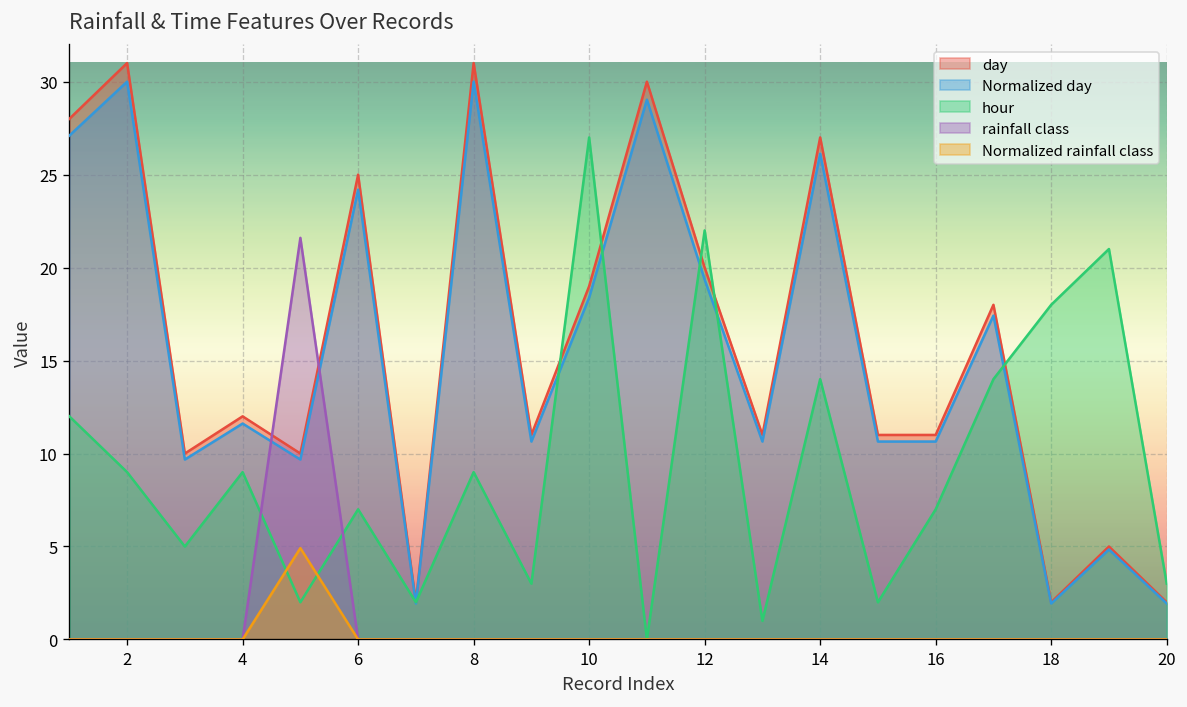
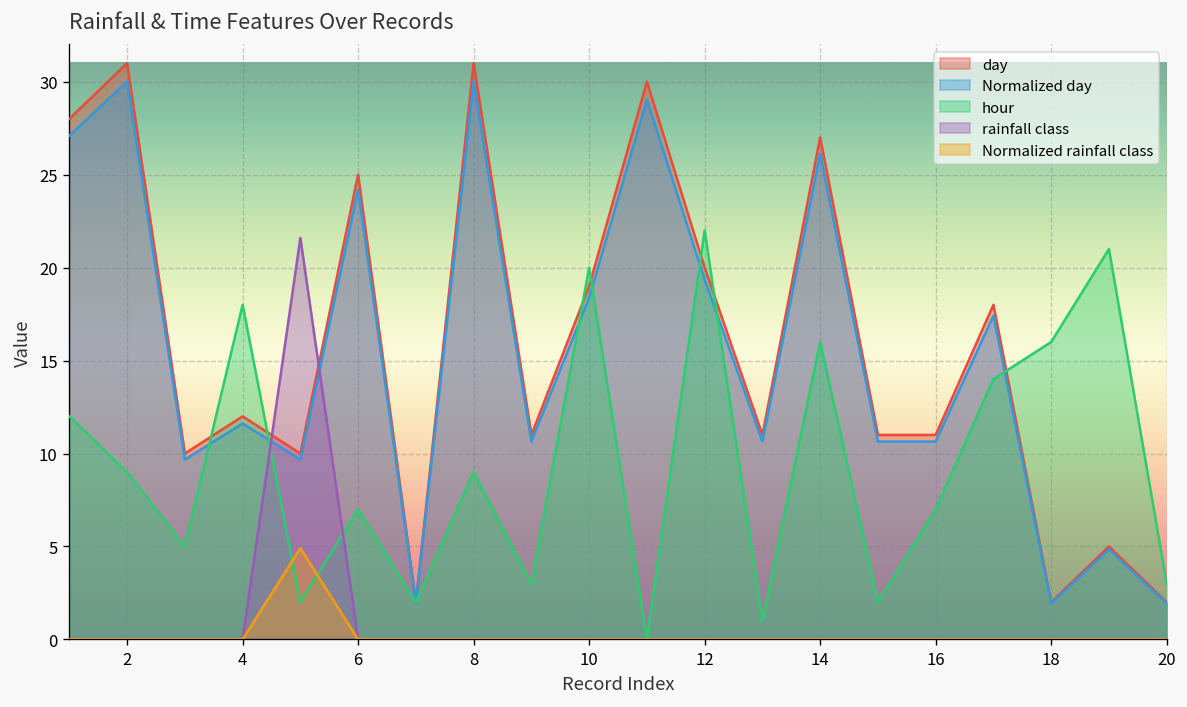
hour, 4: 9 -> 18
hour, 10: 27 -> 20
hour, 14: 14 -> 16
hour, 18: 18 -> 16
